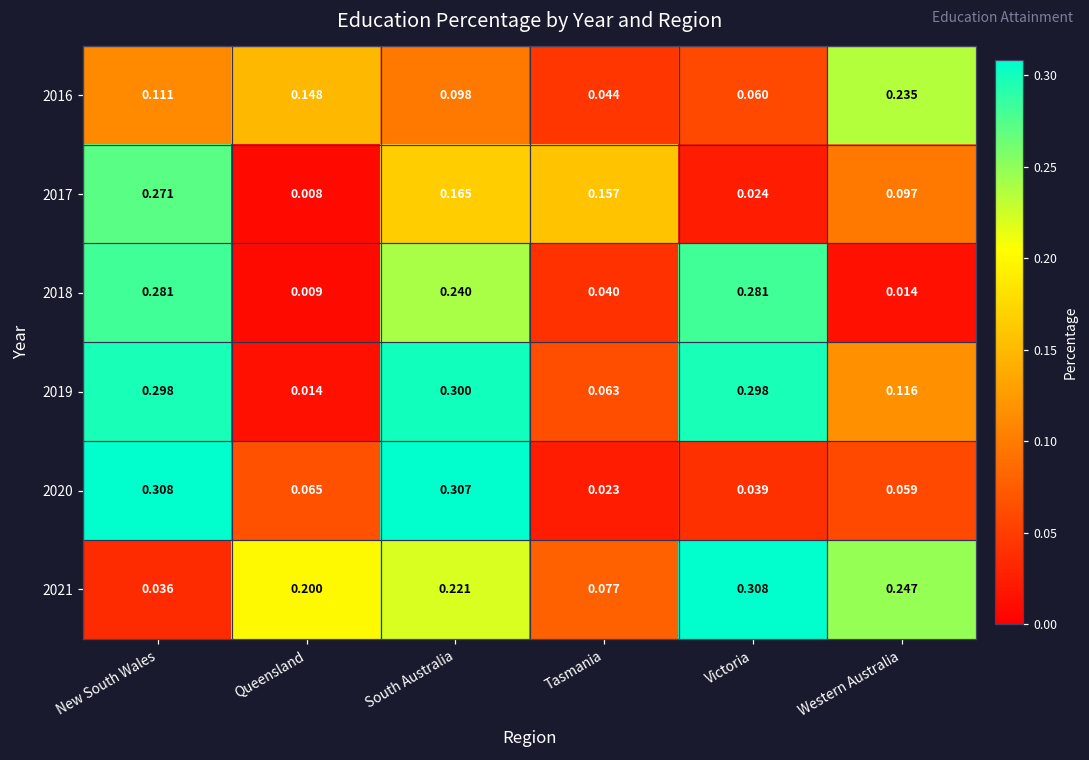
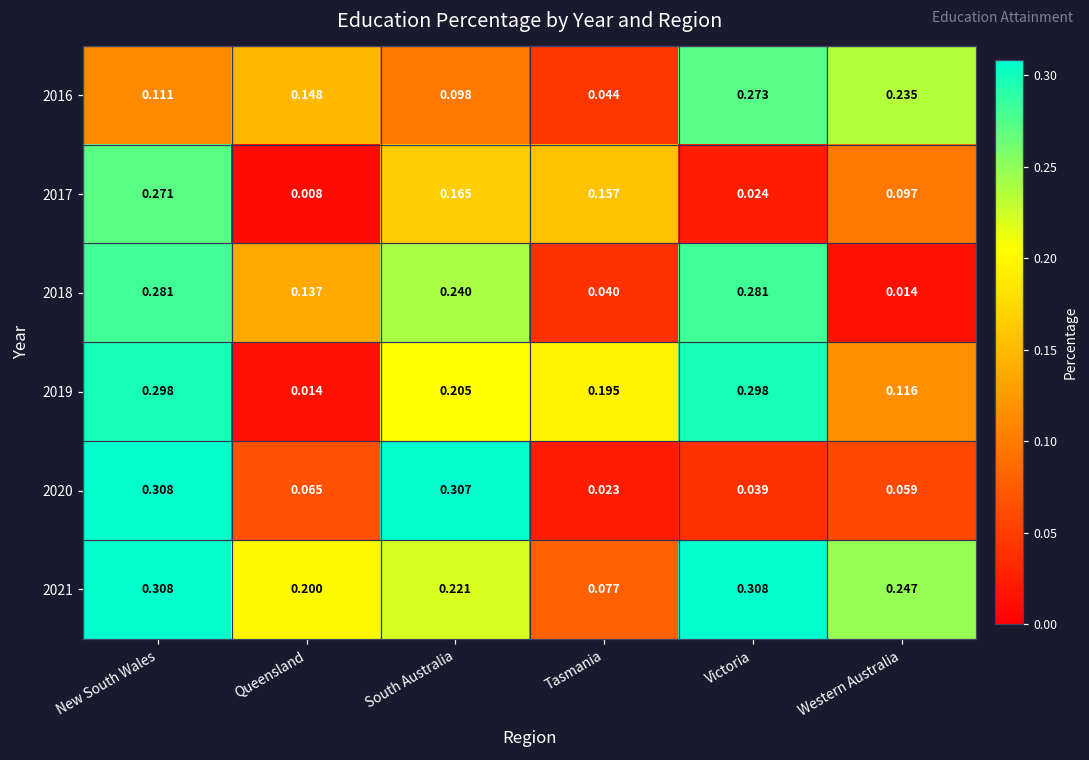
2016, Victoria: 0.060 -> 0.273
2018, Queensland: 0.009 -> 0.137
2019, South Australia: 0.300 -> 0.205
2019, Tasmania: 0.063 -> 0.195
2021, New South Wales: 0.036 -> 0.308
